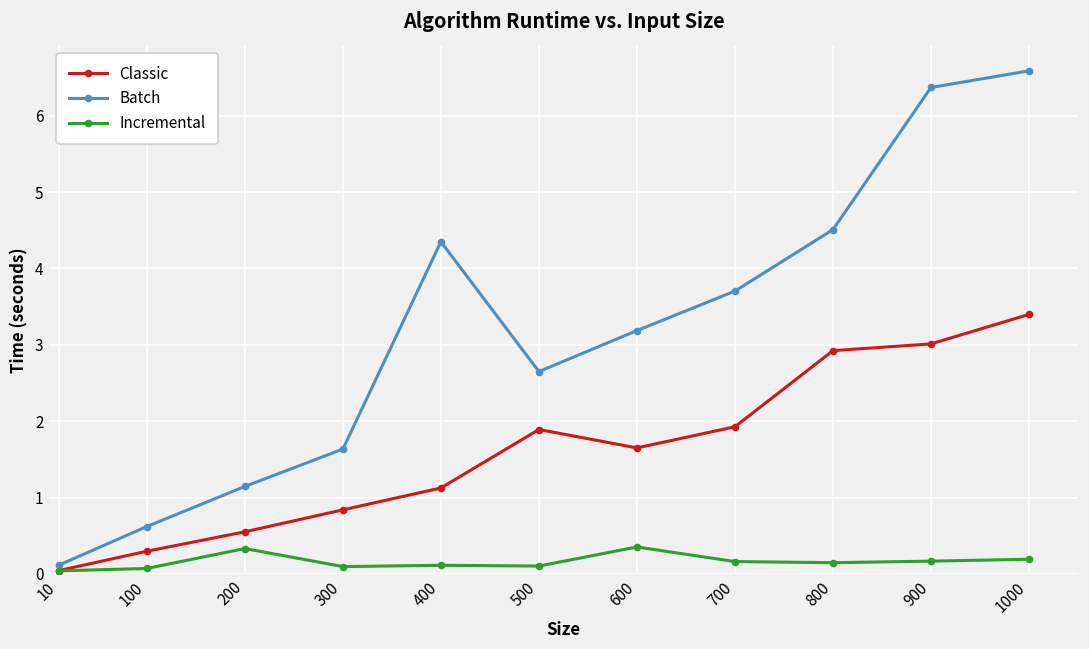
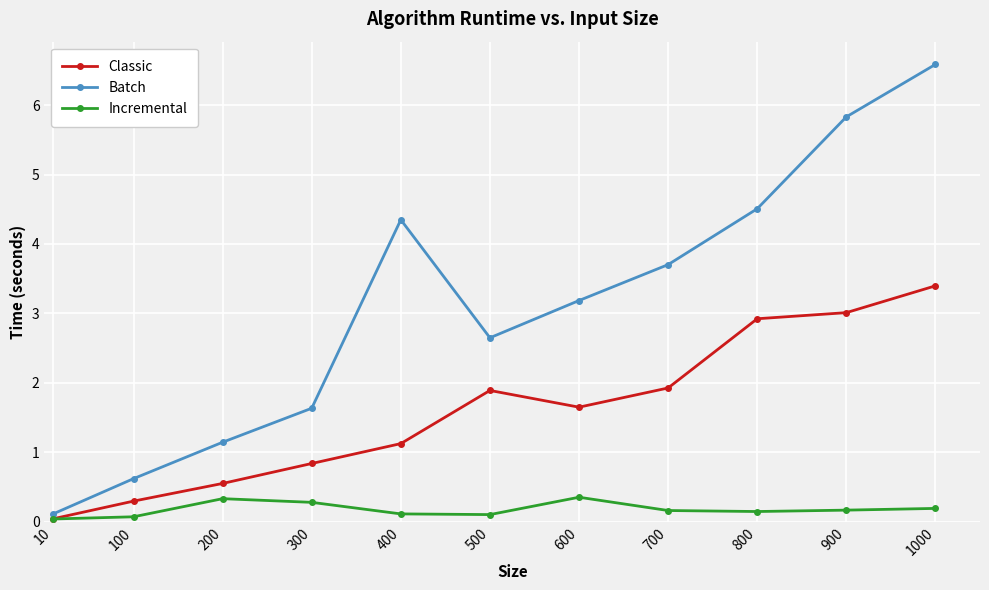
Incremental, 300: 0.1 -> 0.3
Batch, 900: 6.4 -> 5.8
